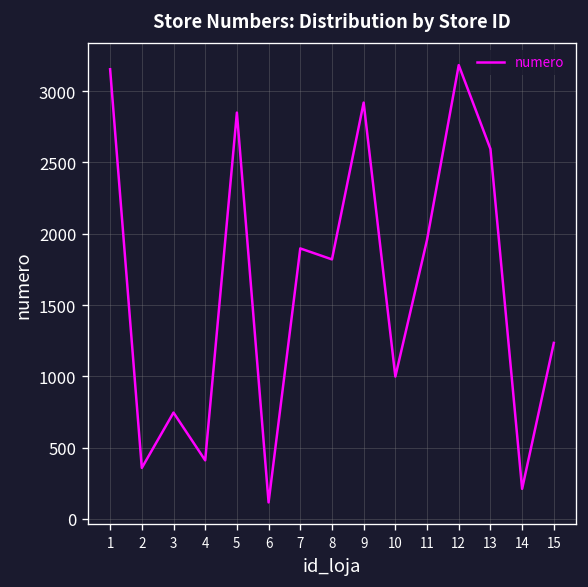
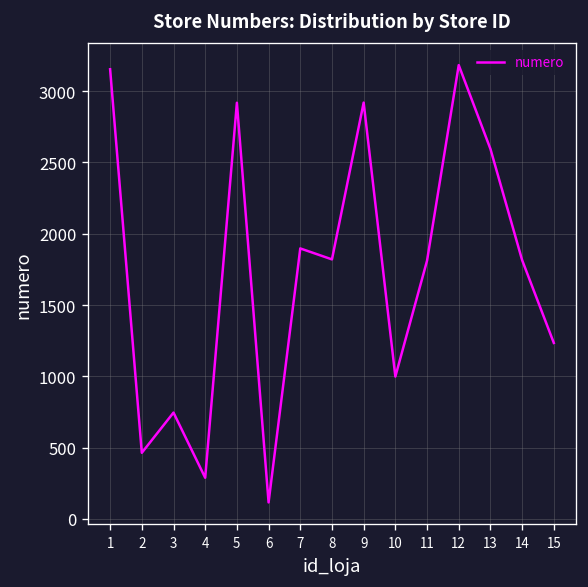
2: 360 -> 460
4: 410 -> 290
5: 2850 -> 2920
11: 1960 -> 1810
14: 210 -> 1820
